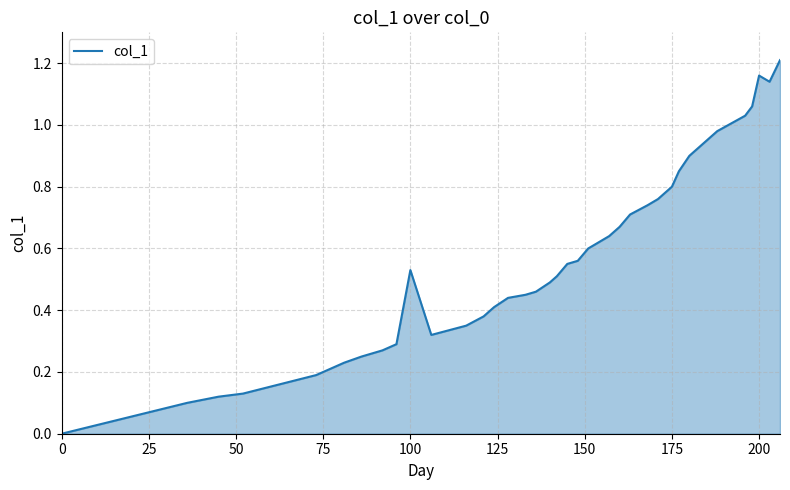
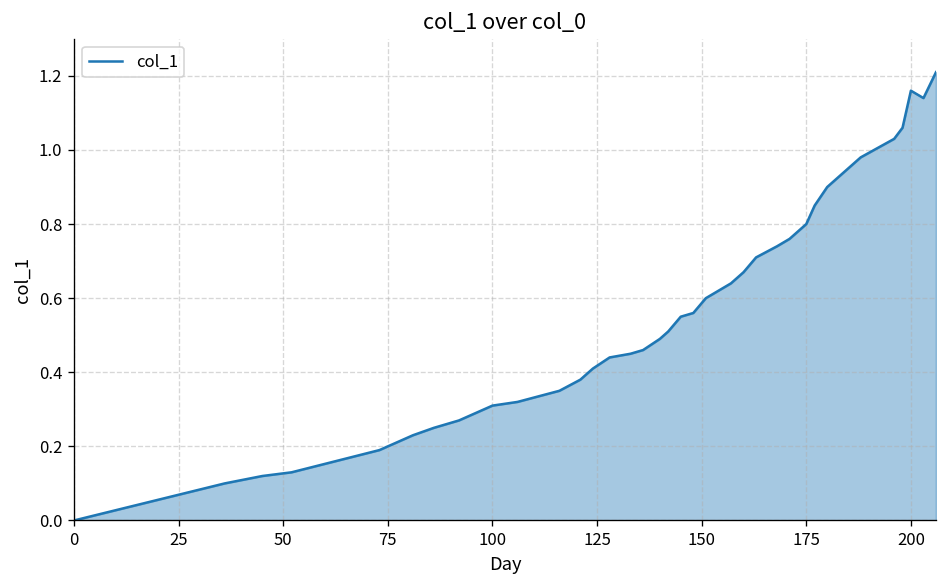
100: 0.53 -> 0.31
